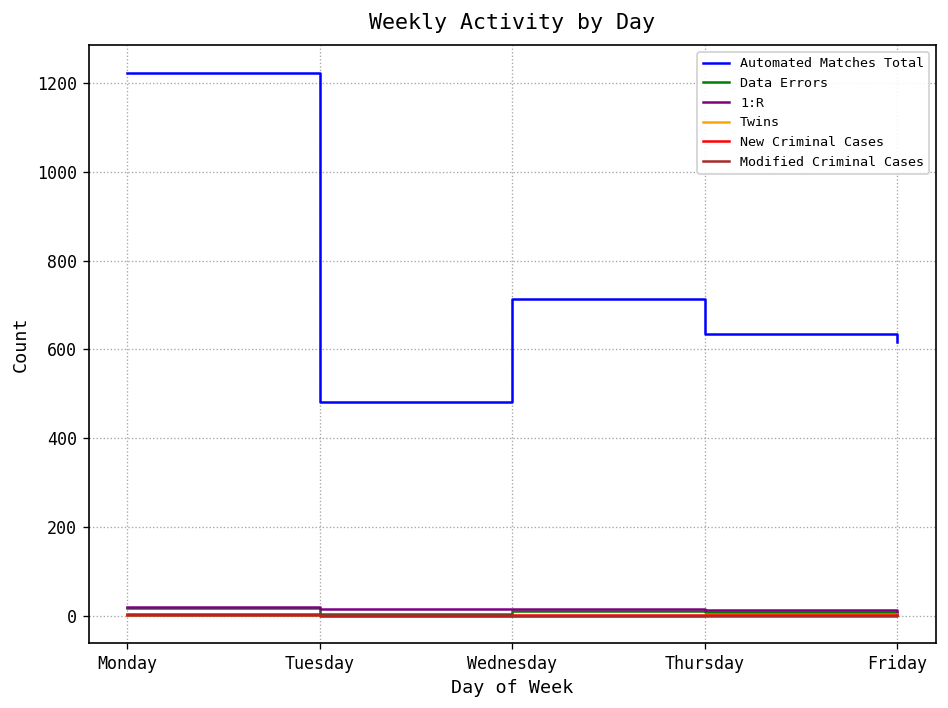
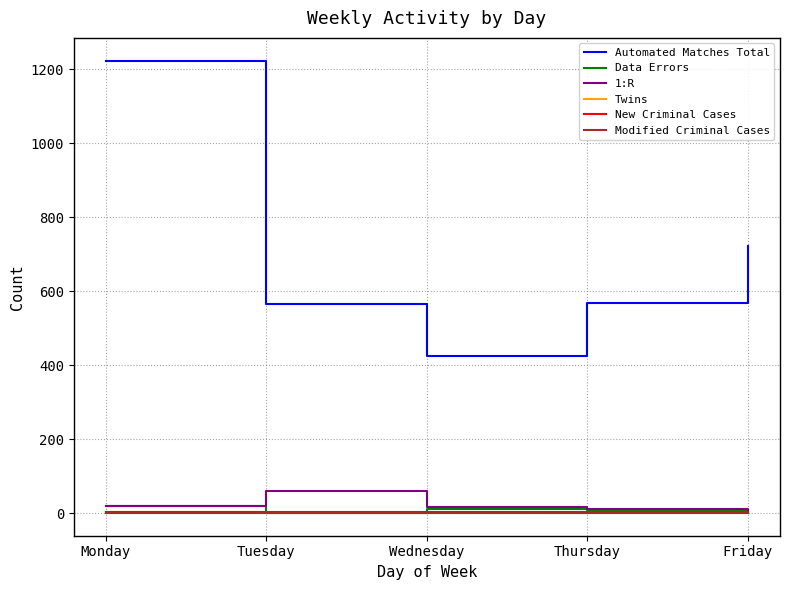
Automated Matches Total, Tuesday: 480 -> 570
1:R, Tuesday: 20 -> 60
Automated Matches Total, Wednesday: 710 -> 430
Automated Matches Total, Thursday: 630 -> 570
Automated Matches Total, Friday: 620 -> 720
